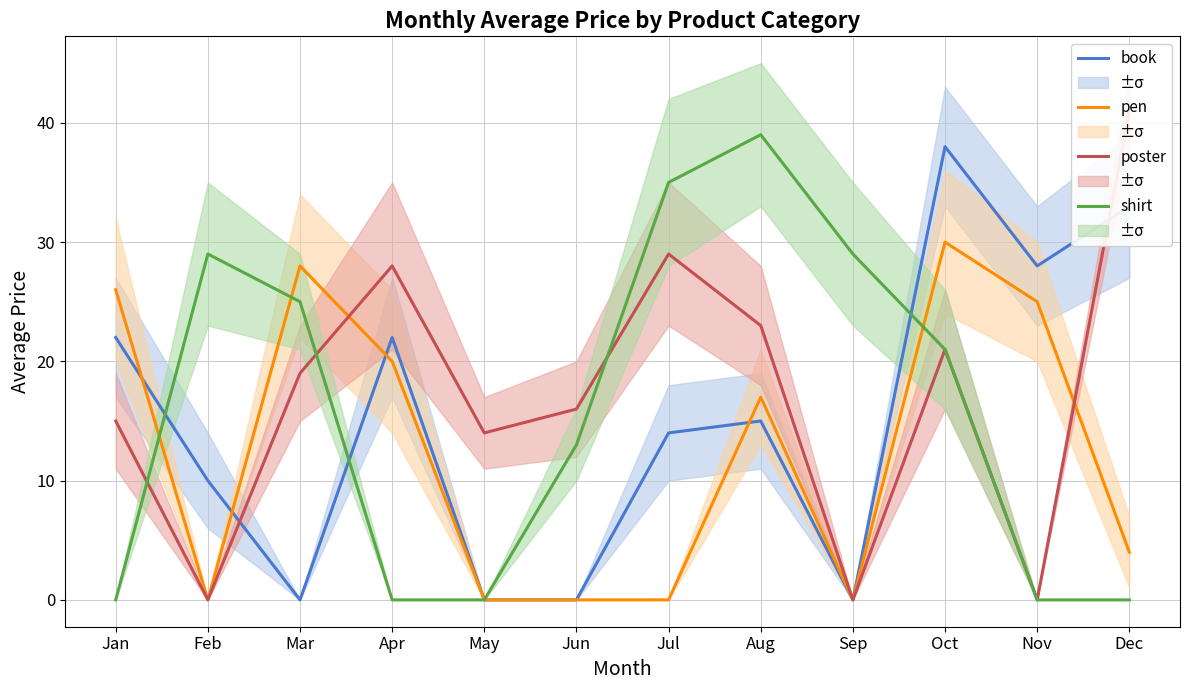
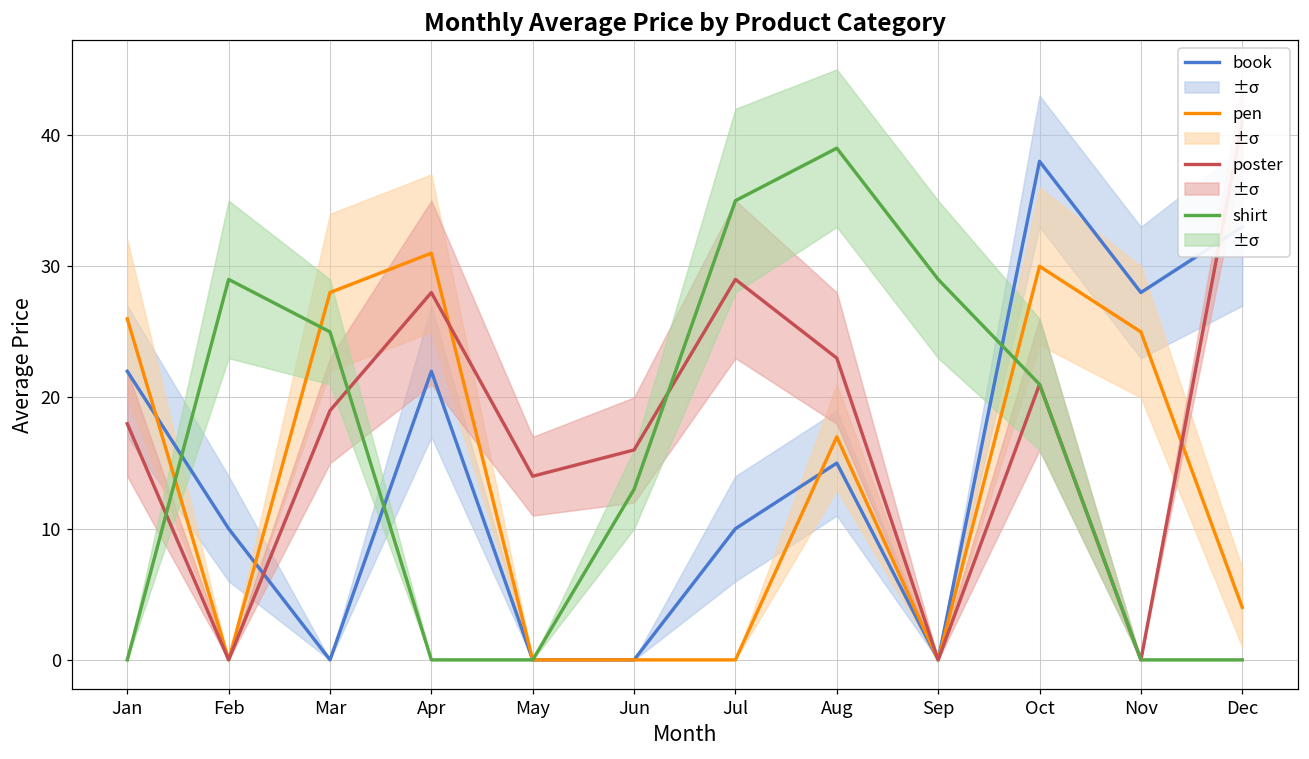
poster, Jan: 15 -> 18
pen, Apr: 20 -> 31
book, Jul: 14 -> 10
